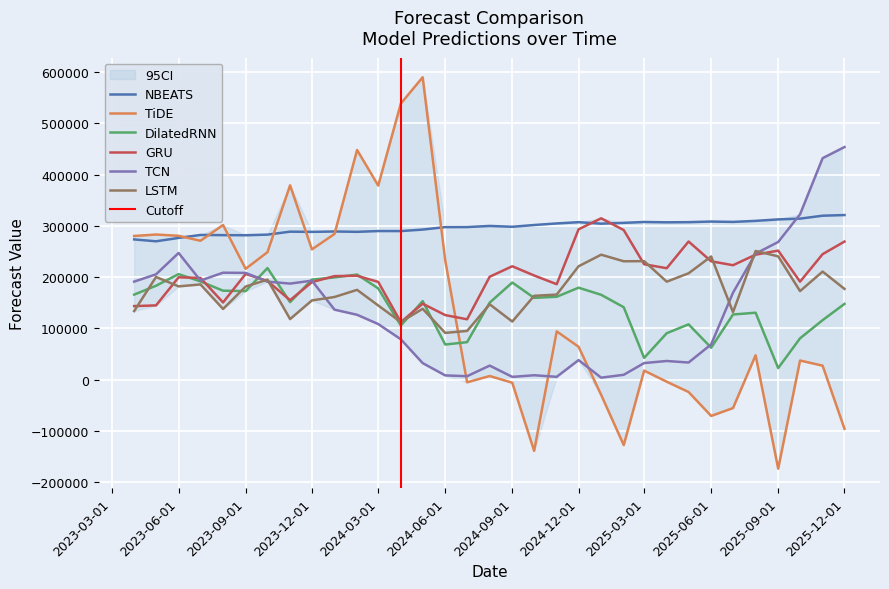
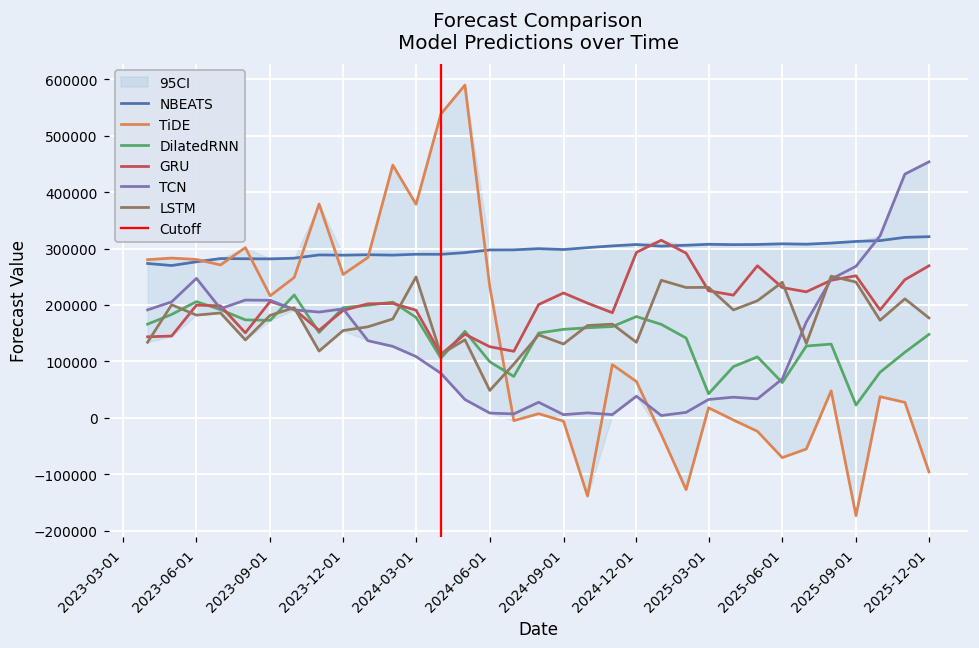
LSTM, 2024-03-01: 140000 -> 250000
DilatedRNN, 2024-06-01: 70000 -> 100000
LSTM, 2024-06-01: 90000 -> 50000
DilatedRNN, 2024-09-01: 190000 -> 160000
LSTM, 2024-09-01: 110000 -> 130000
LSTM, 2024-12-01: 220000 -> 130000
